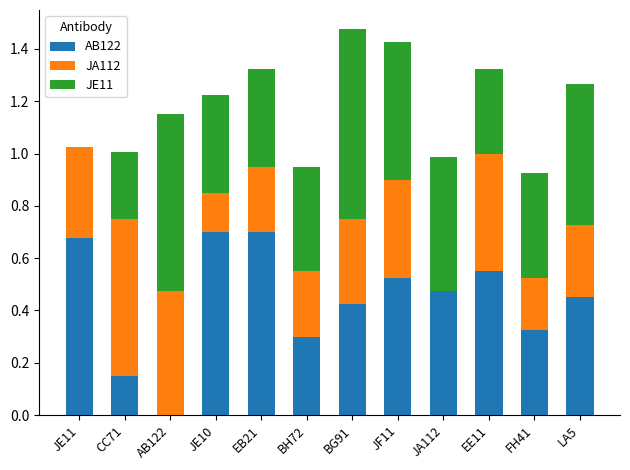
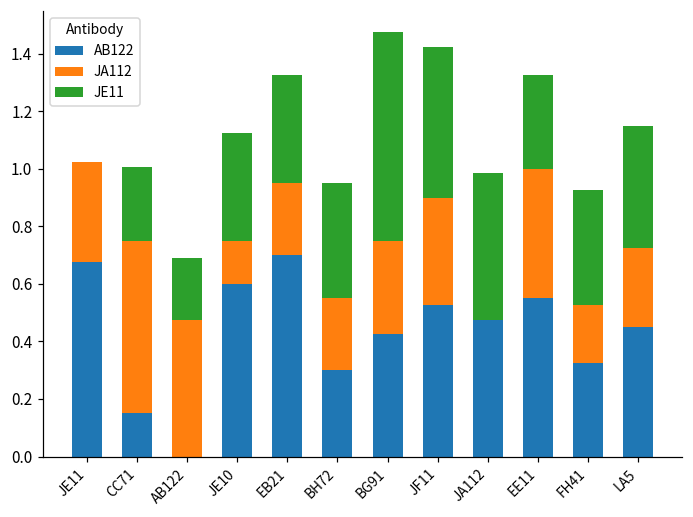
JE11, AB122: 0.68 -> 0.21
AB122, JE10: 0.7 -> 0.6
JE11, LA5: 0.54 -> 0.43
